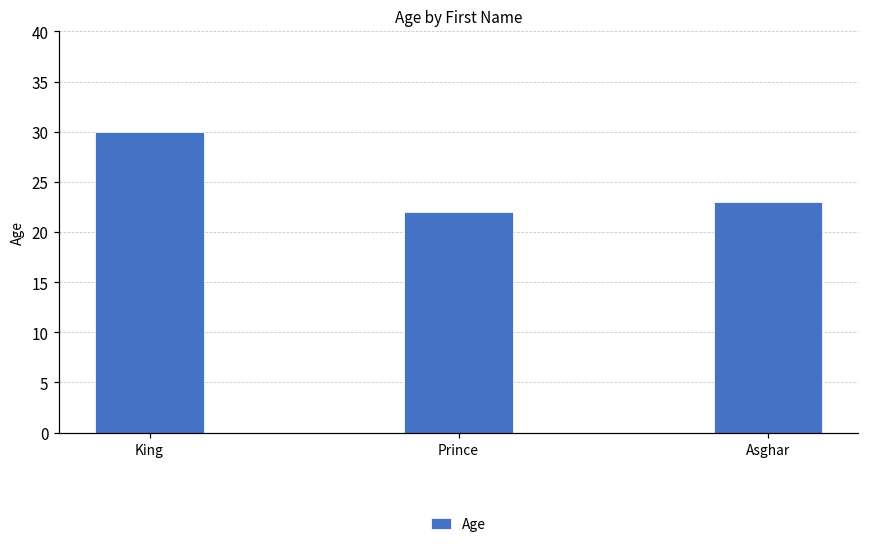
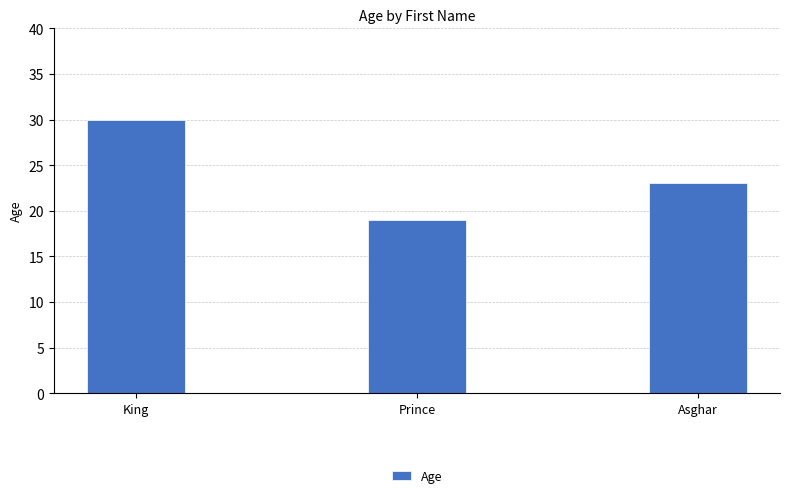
Prince: 22 -> 19
